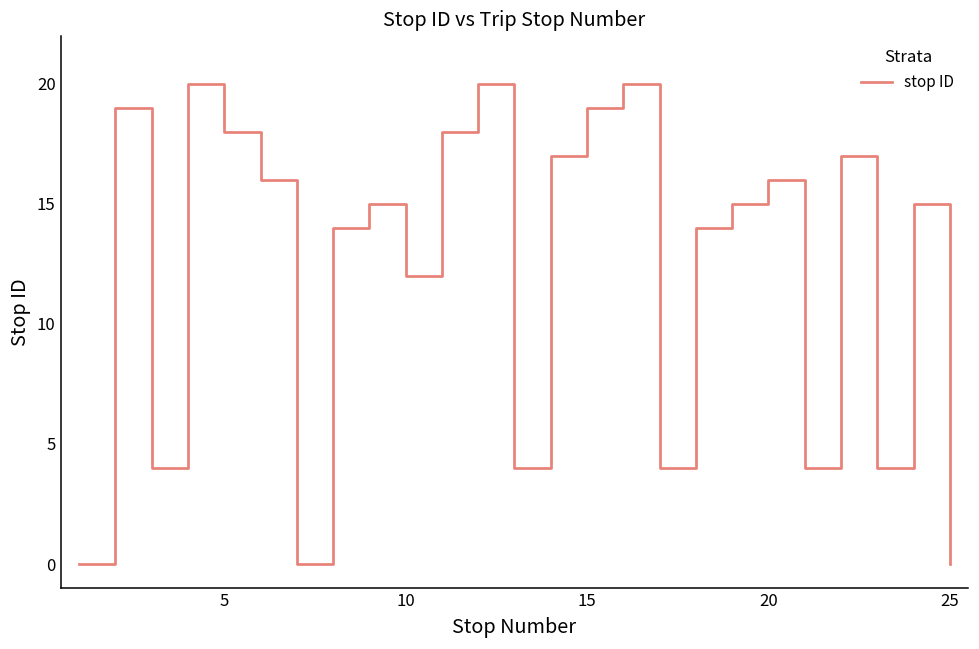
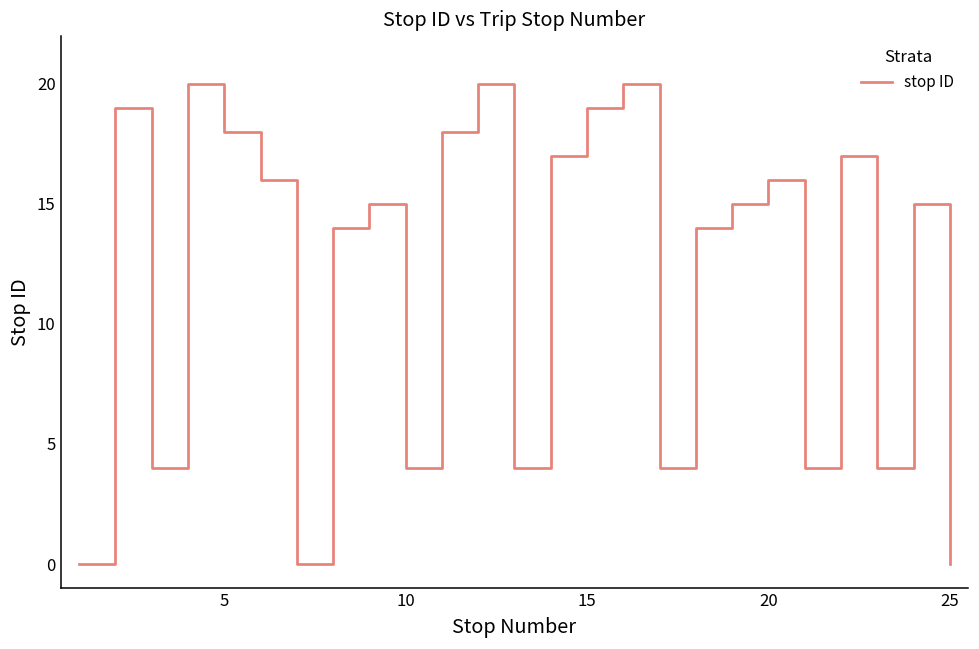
10: 12 -> 4
